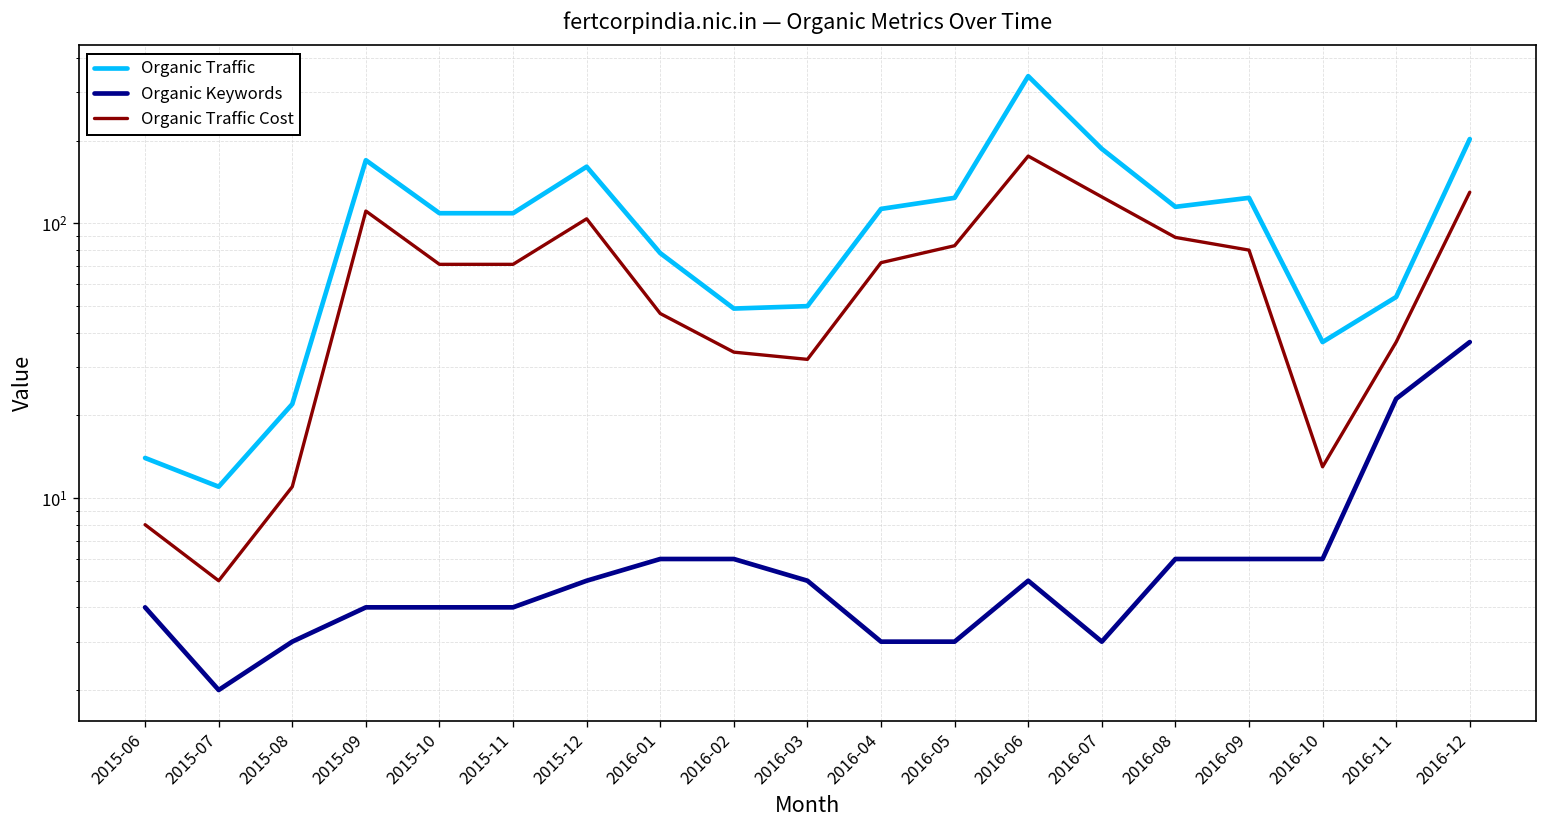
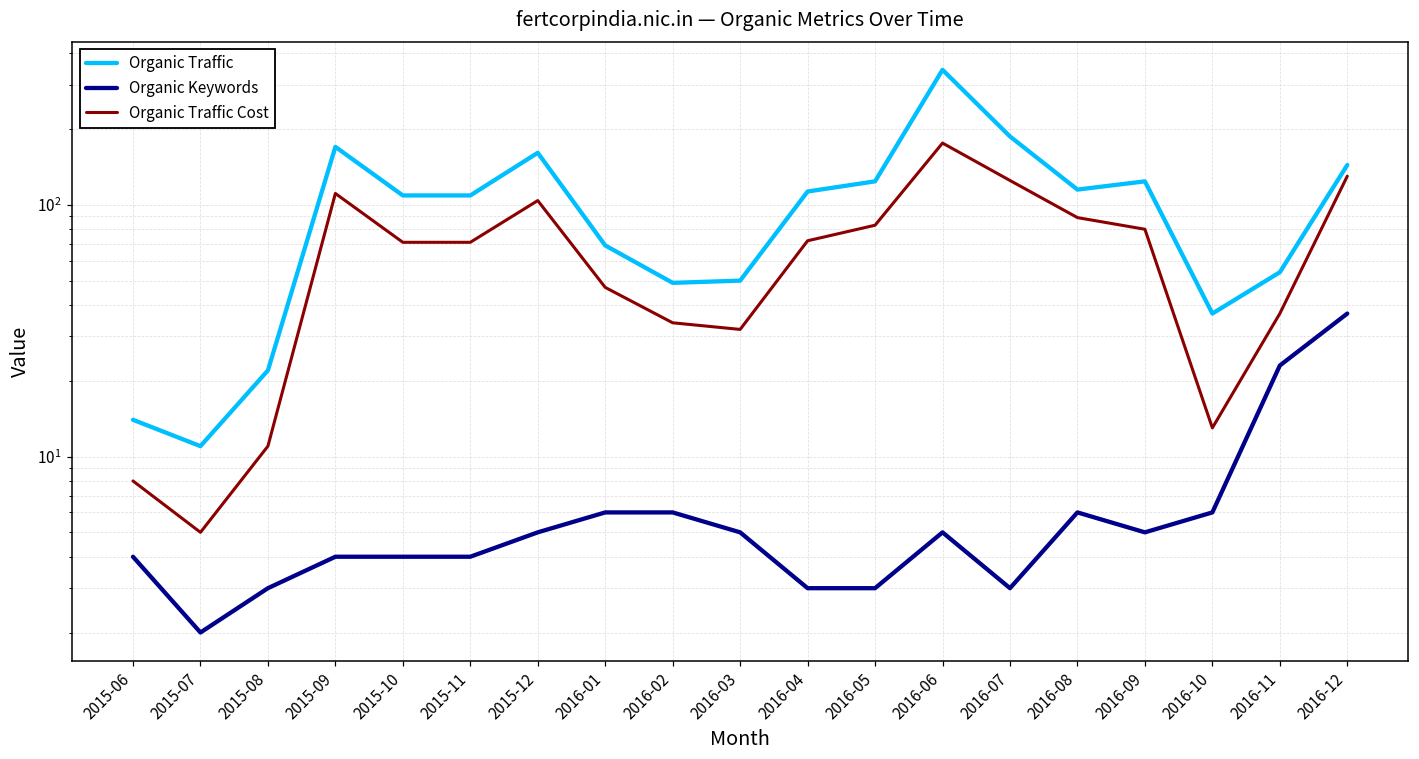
Organic Traffic, 2016-01: 78 -> 69
Organic Keywords, 2016-09: 6 -> 5
Organic Traffic, 2016-12: 200 -> 140
